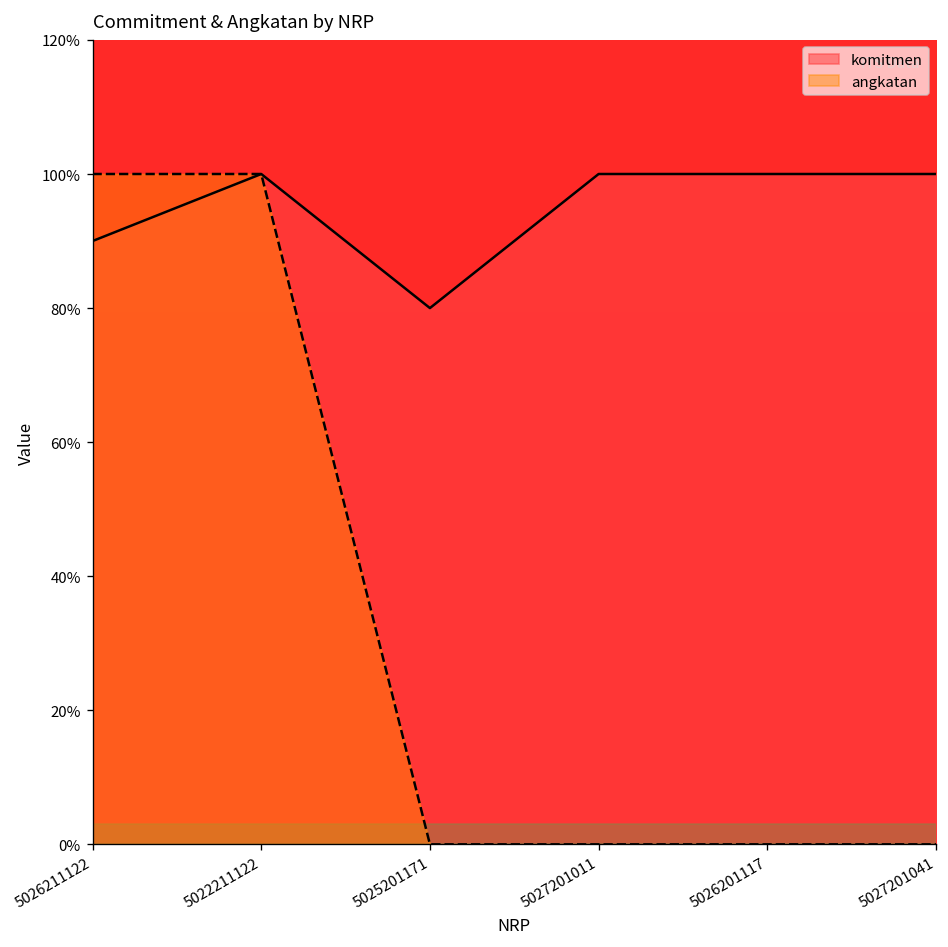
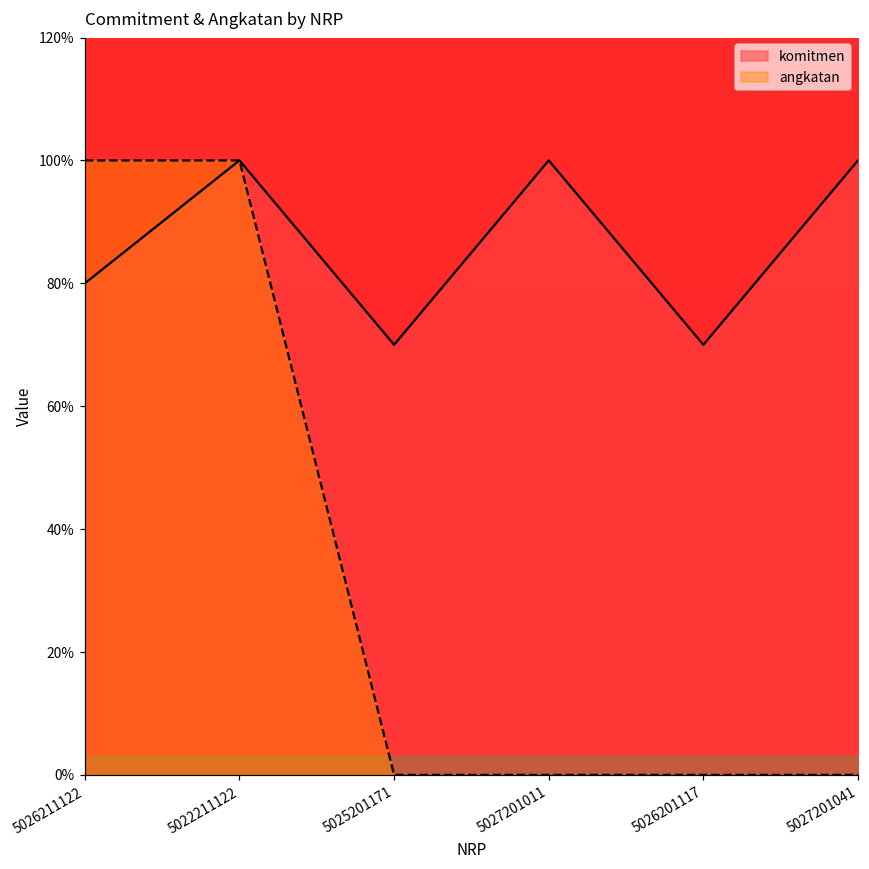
komitmen, 5026211122: 90% -> 80%
komitmen, 5025201171: 80% -> 70%
komitmen, 5026201117: 100% -> 70%
